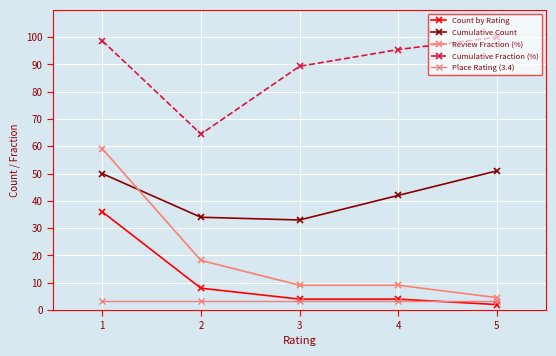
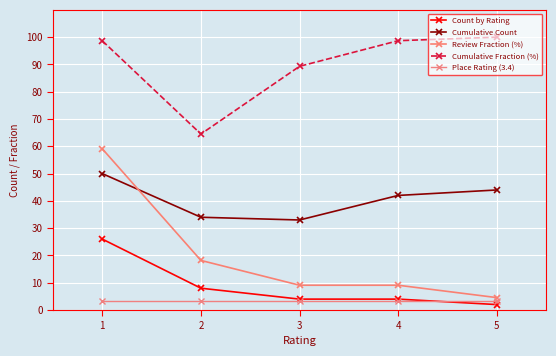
Count by Rating, 1: 36 -> 26
Cumulative Fraction (%), 4: 95 -> 99
Cumulative Count, 5: 51 -> 44
